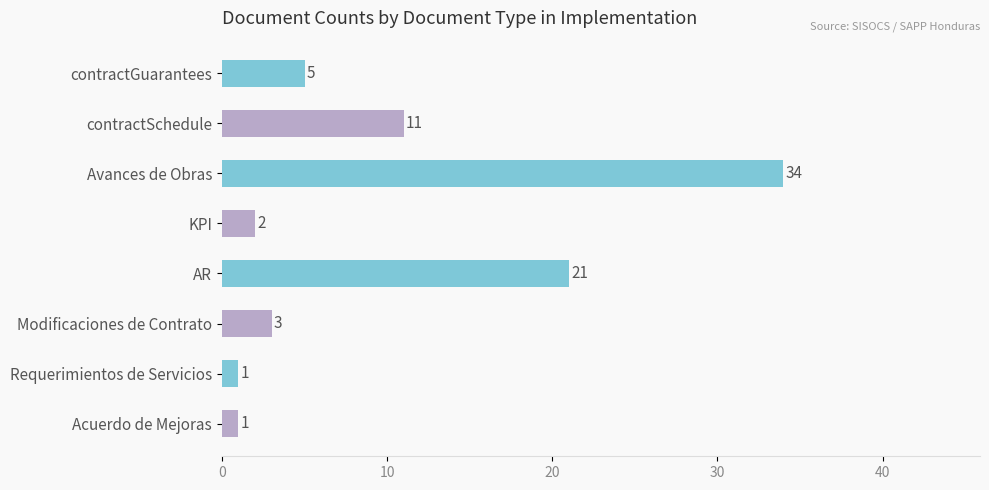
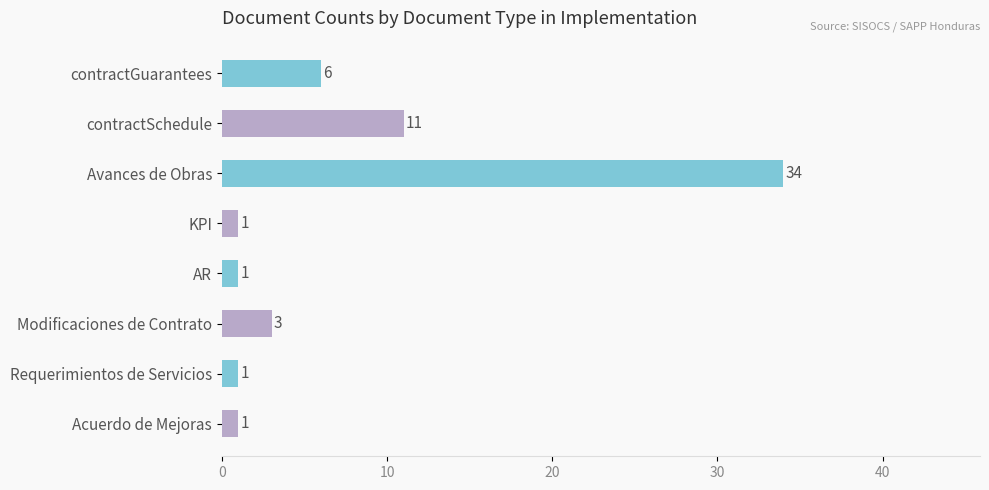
contractGuarantees: 5 -> 6
KPI: 2 -> 1
AR: 21 -> 1
